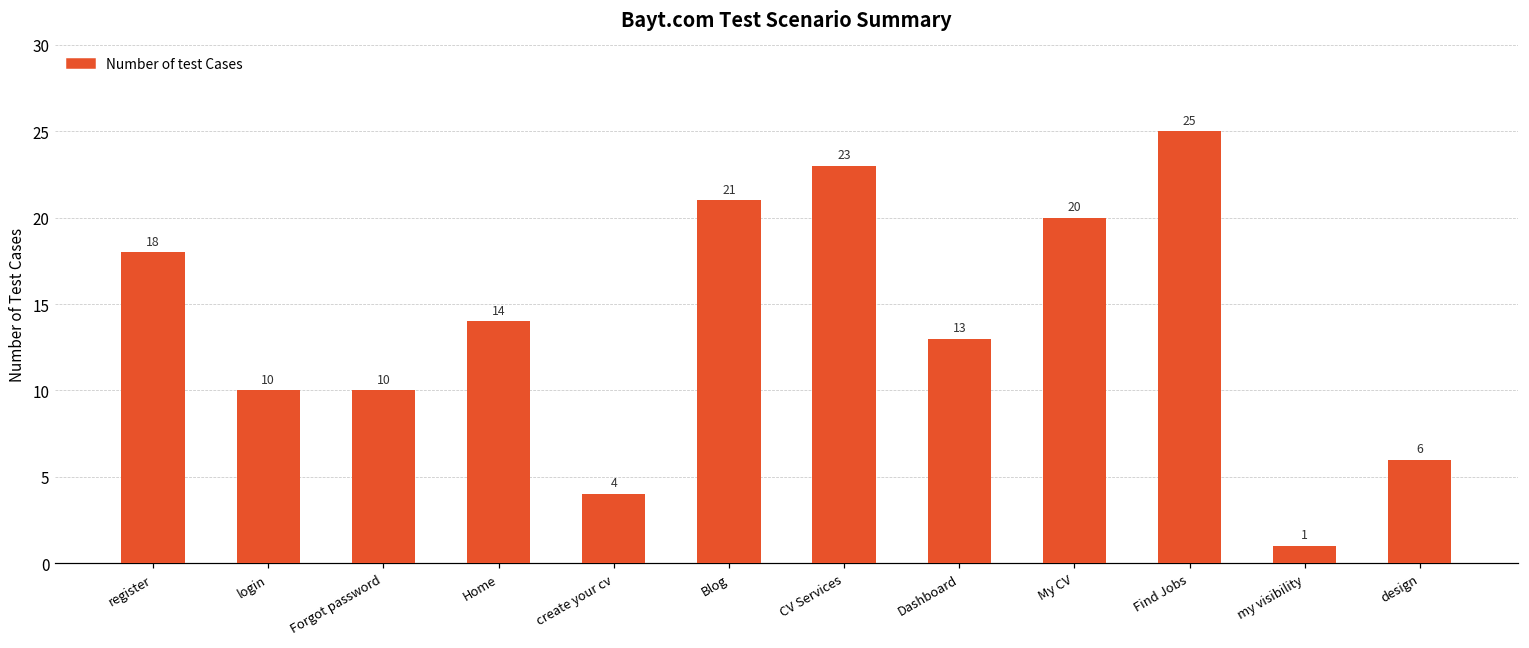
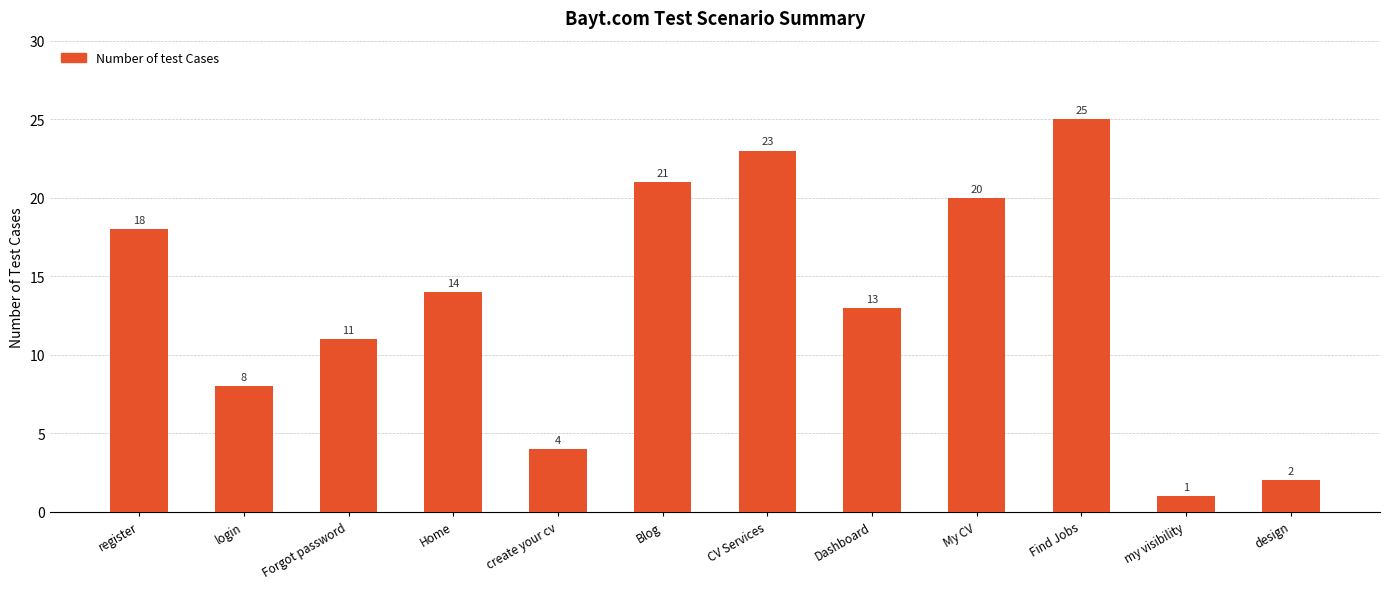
login: 10 -> 8
Forgot password: 10 -> 11
design: 6 -> 2
